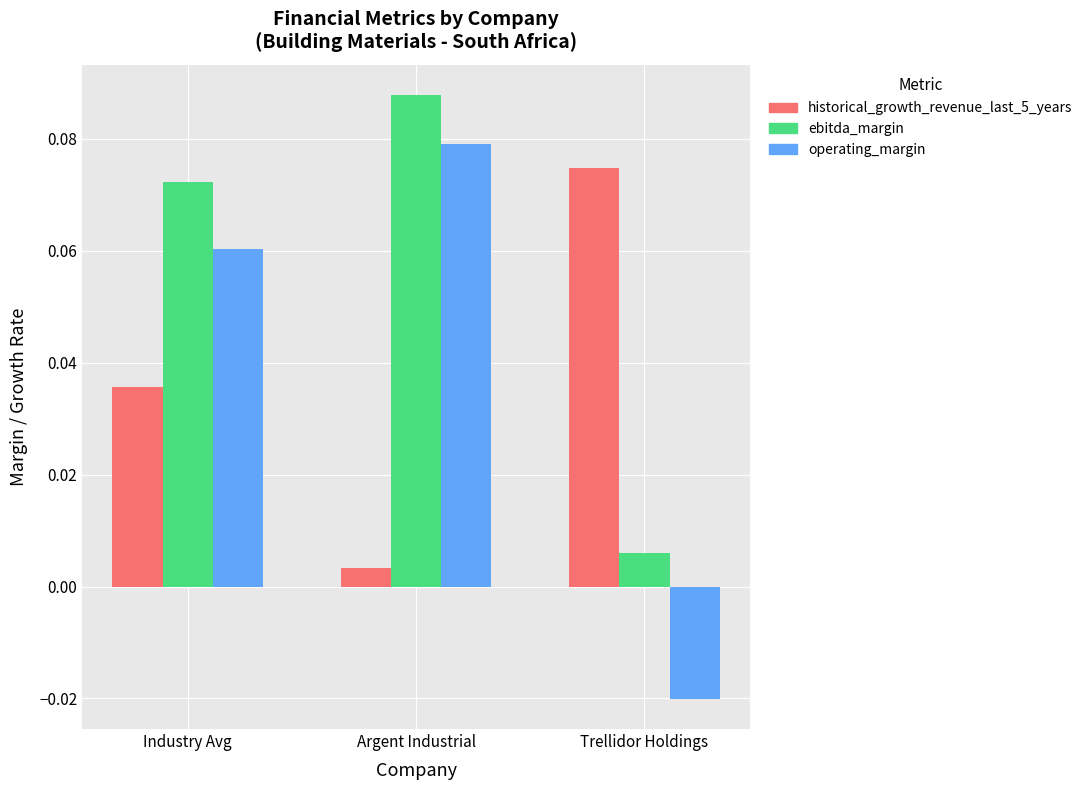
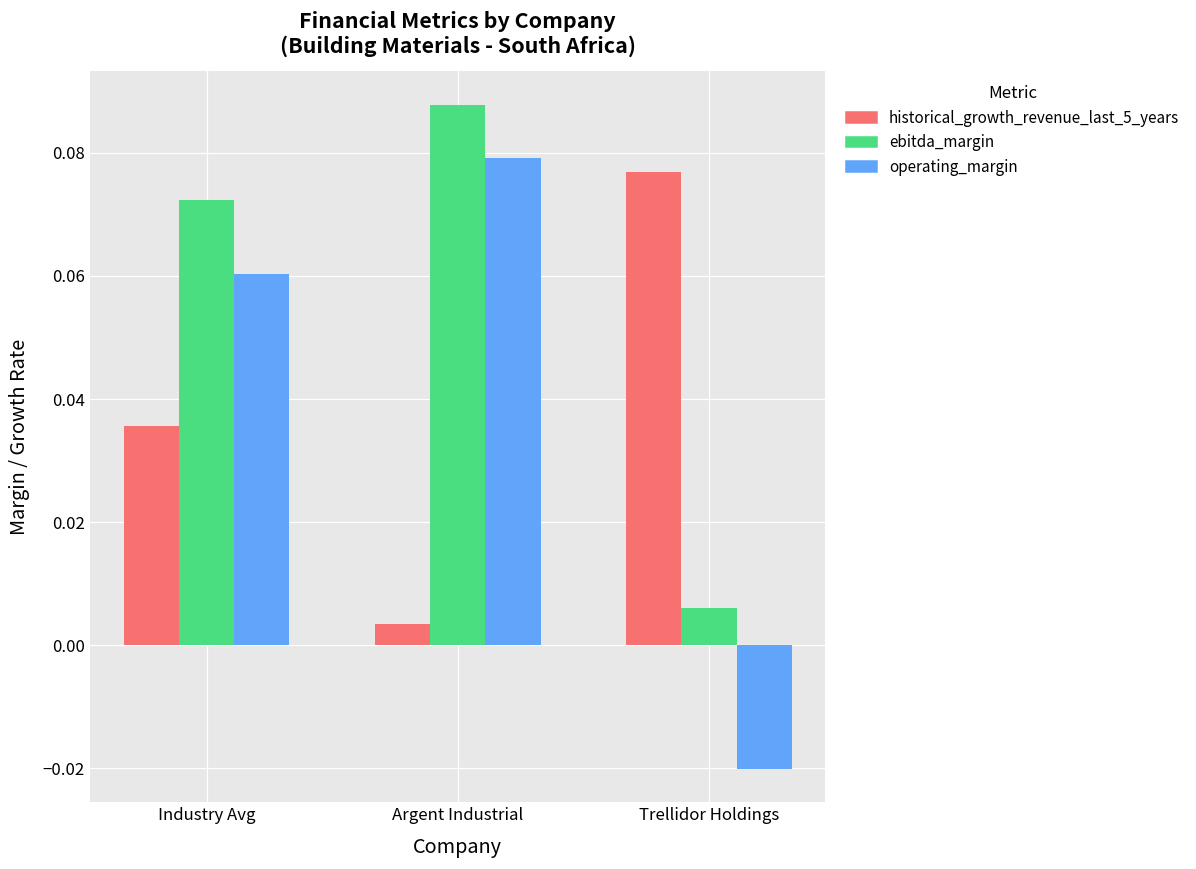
historical_growth_revenue_last_5_years, Trellidor Holdings: 0.075 -> 0.077
